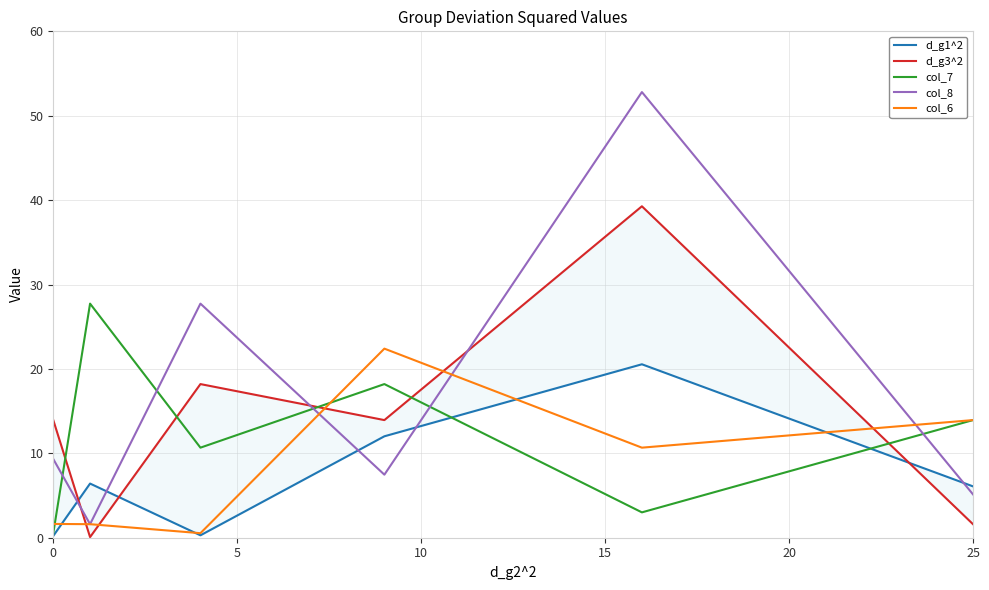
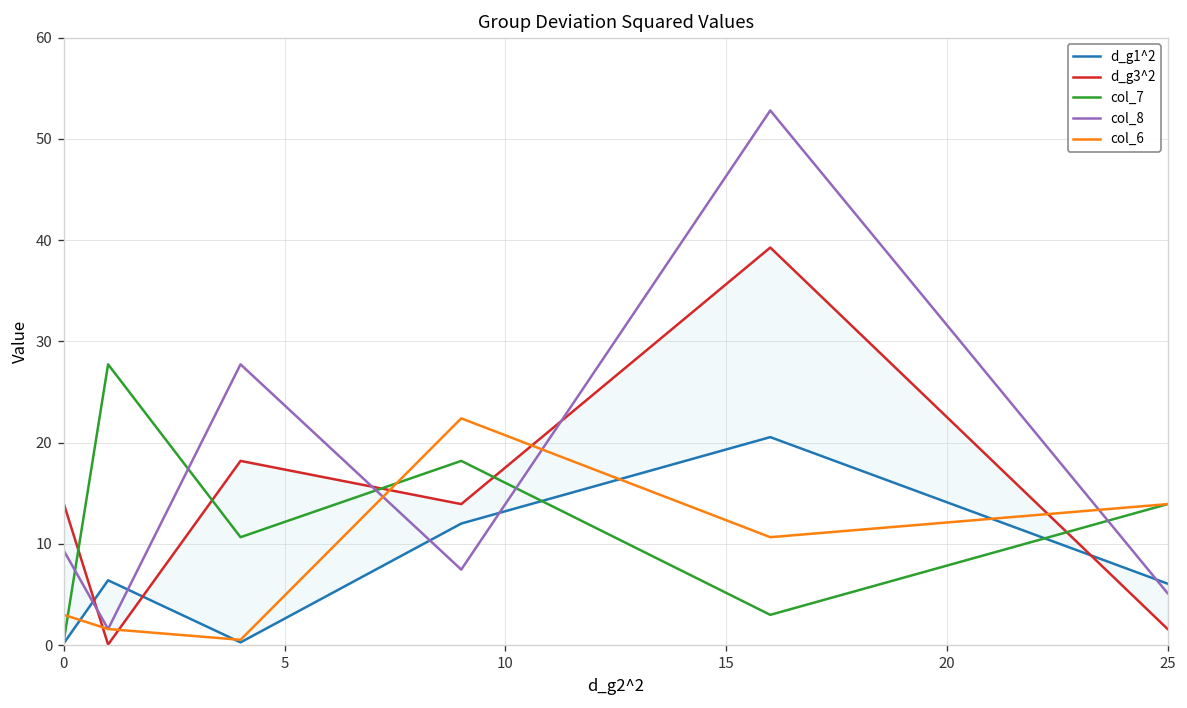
col_6, 0: 2 -> 3
